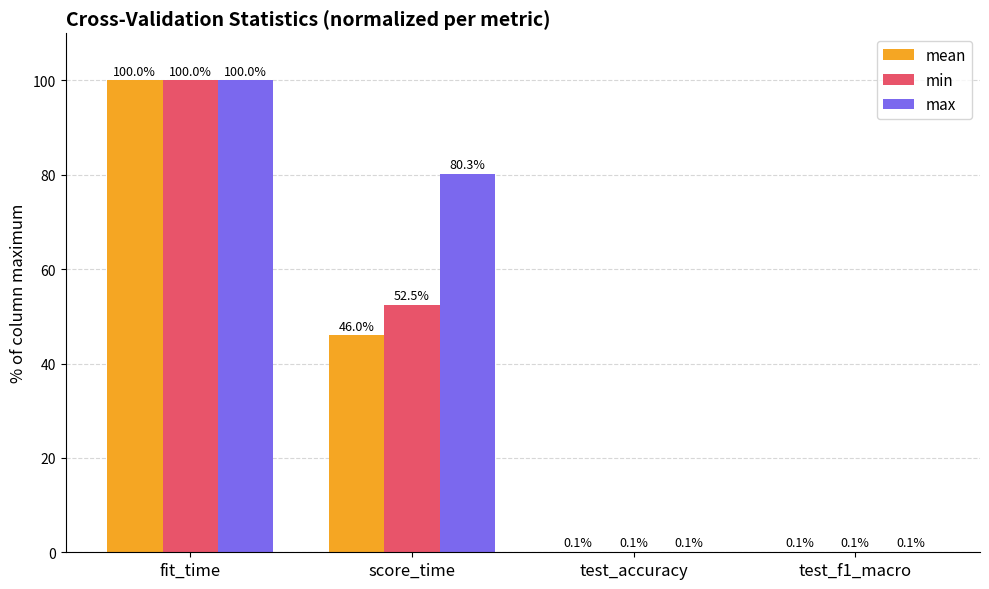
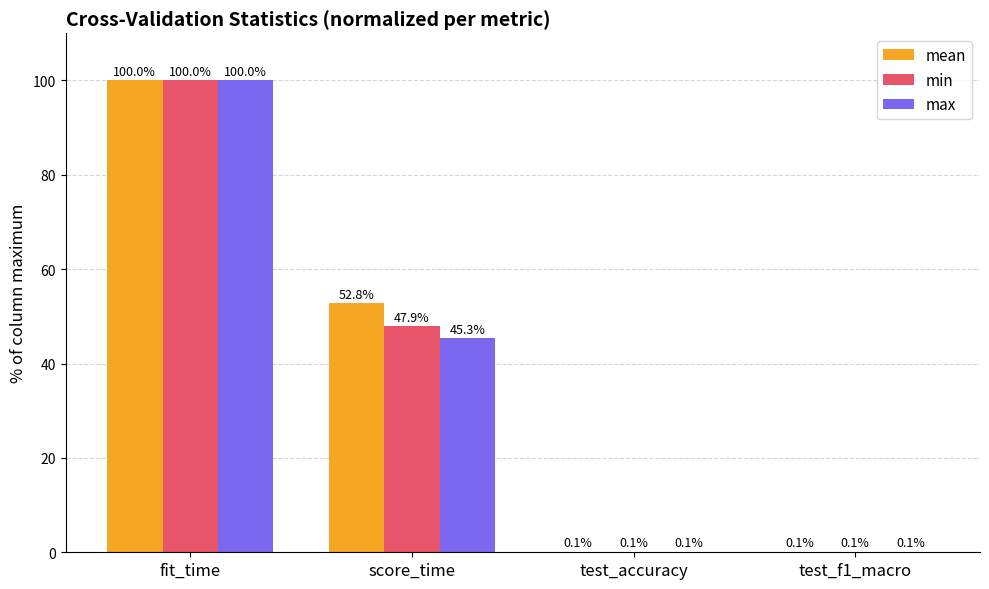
mean, score_time: 46.0% -> 52.8%
min, score_time: 52.5% -> 47.9%
max, score_time: 80.3% -> 45.3%
